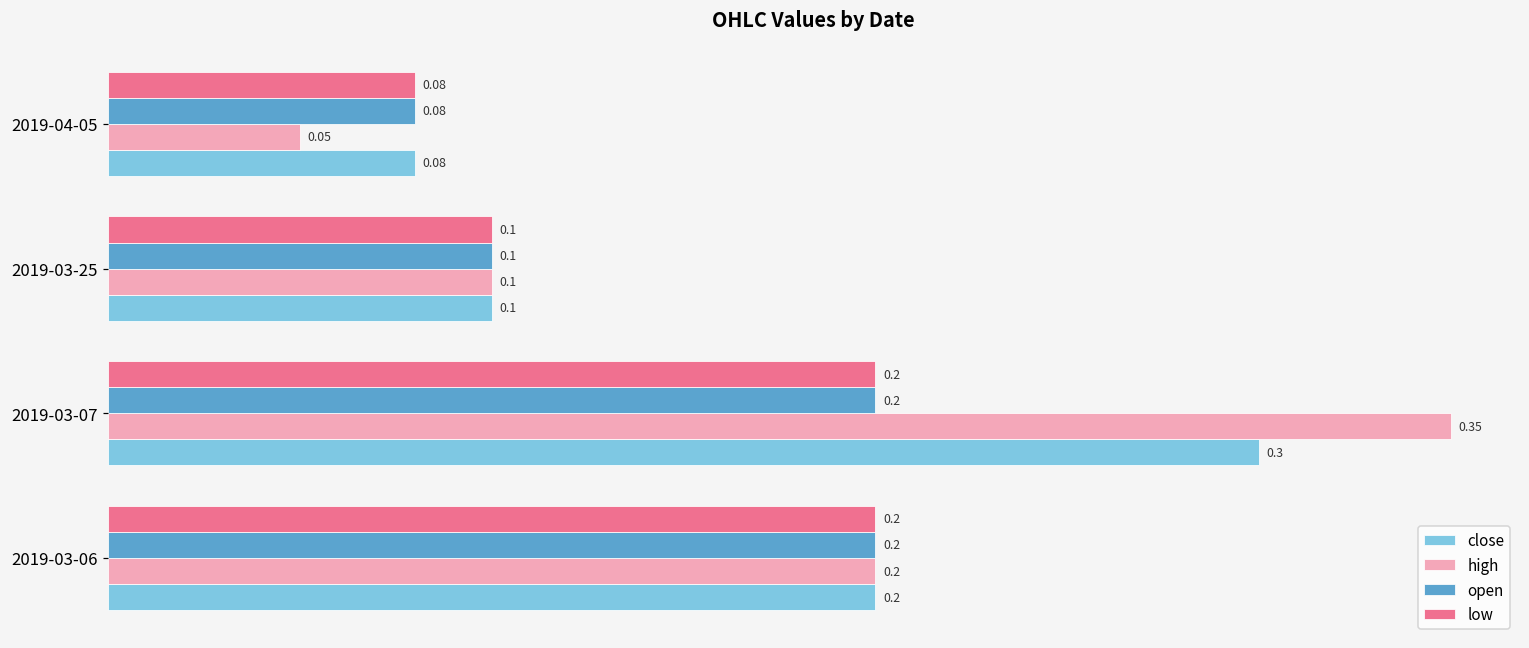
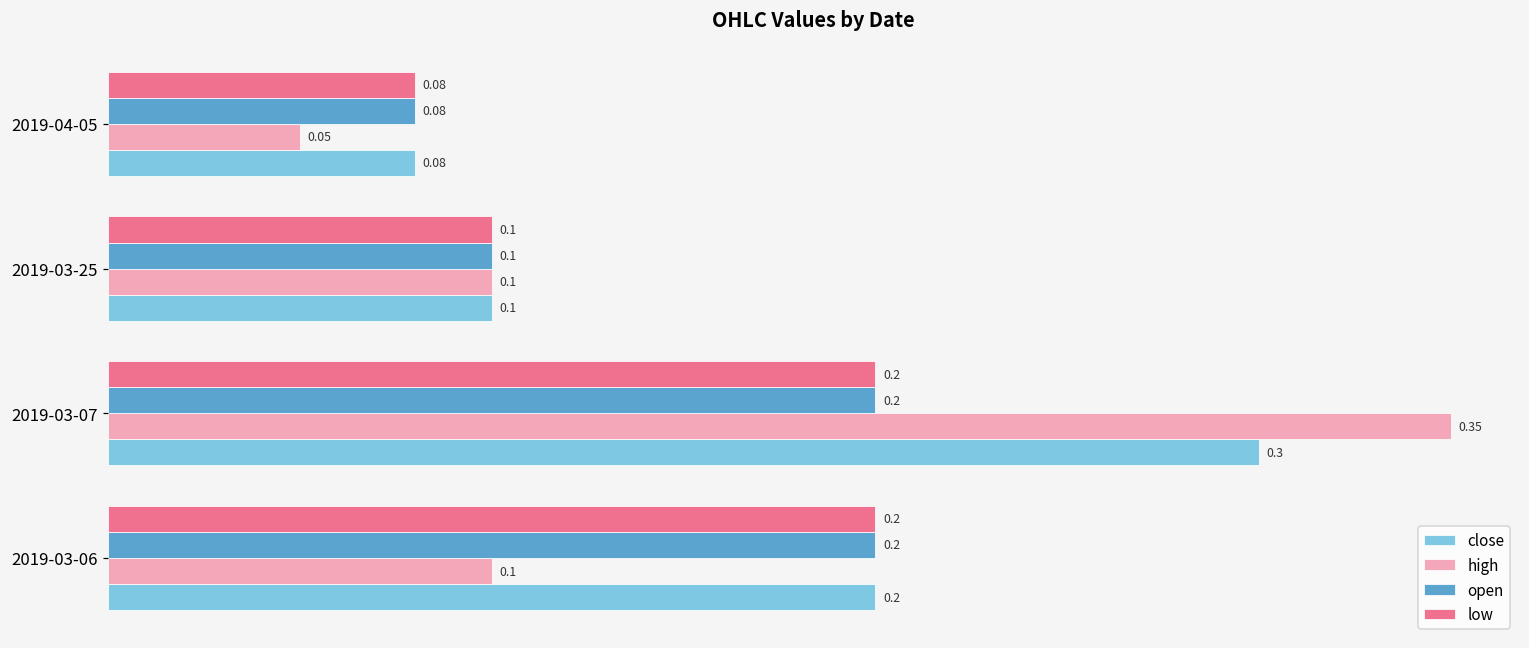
high, 2019-03-06: 0.2 -> 0.1
